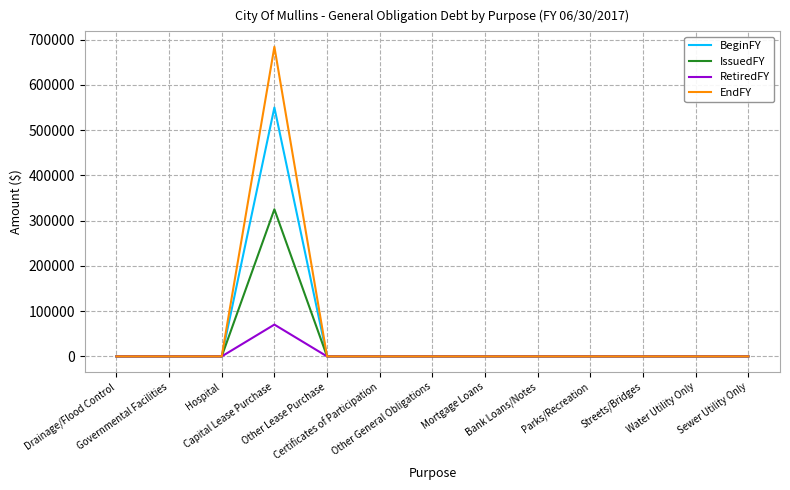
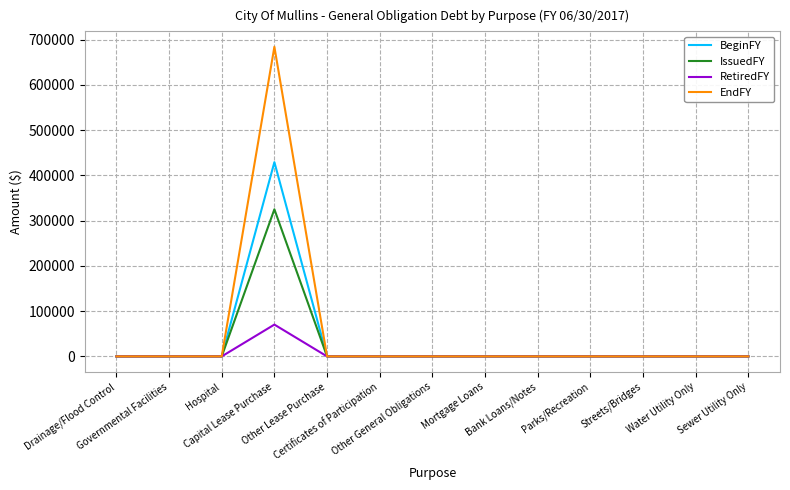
BeginFY, Capital Lease Purchase: 550000 -> 430000
